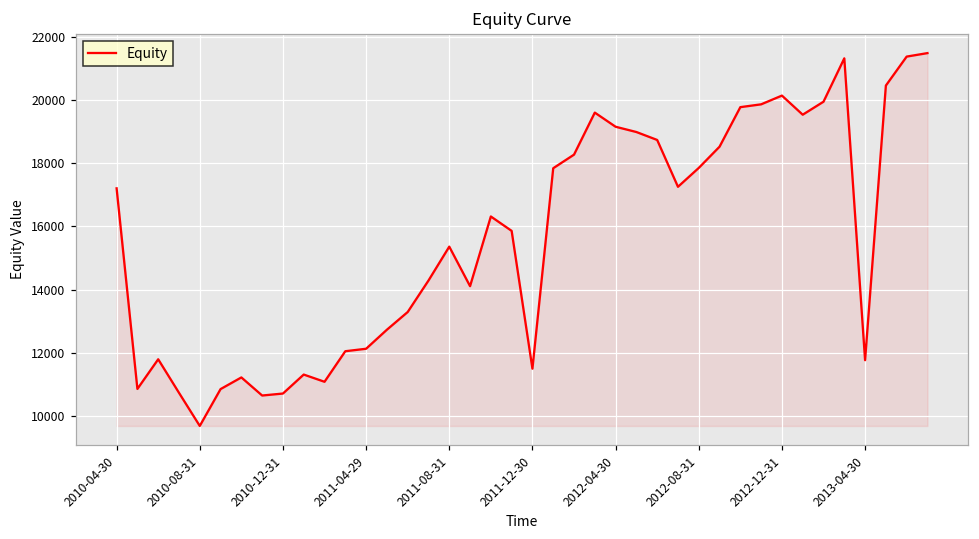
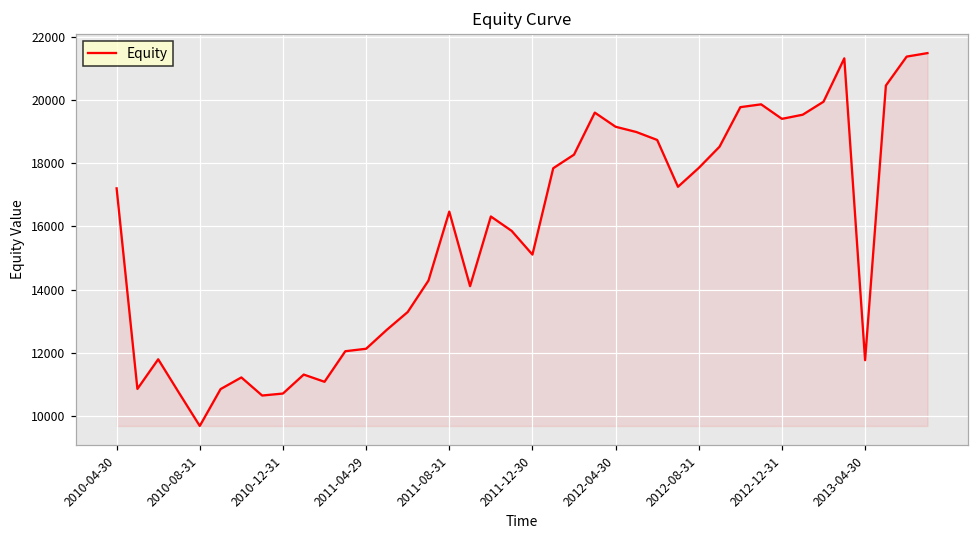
2011-08-31: 15400 -> 16500
2011-12-30: 11500 -> 15100
2012-12-31: 20100 -> 19400
